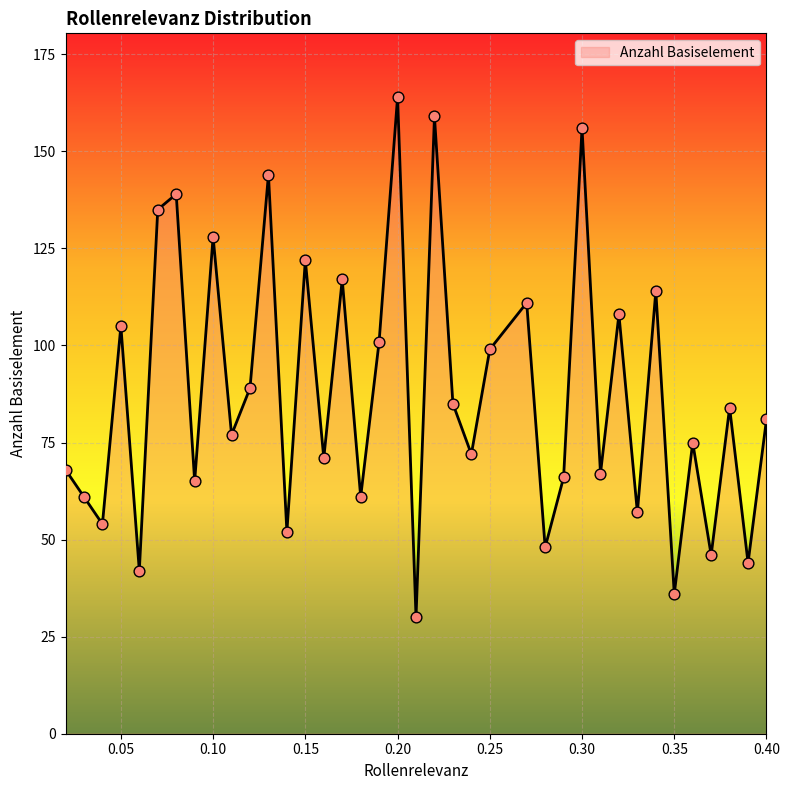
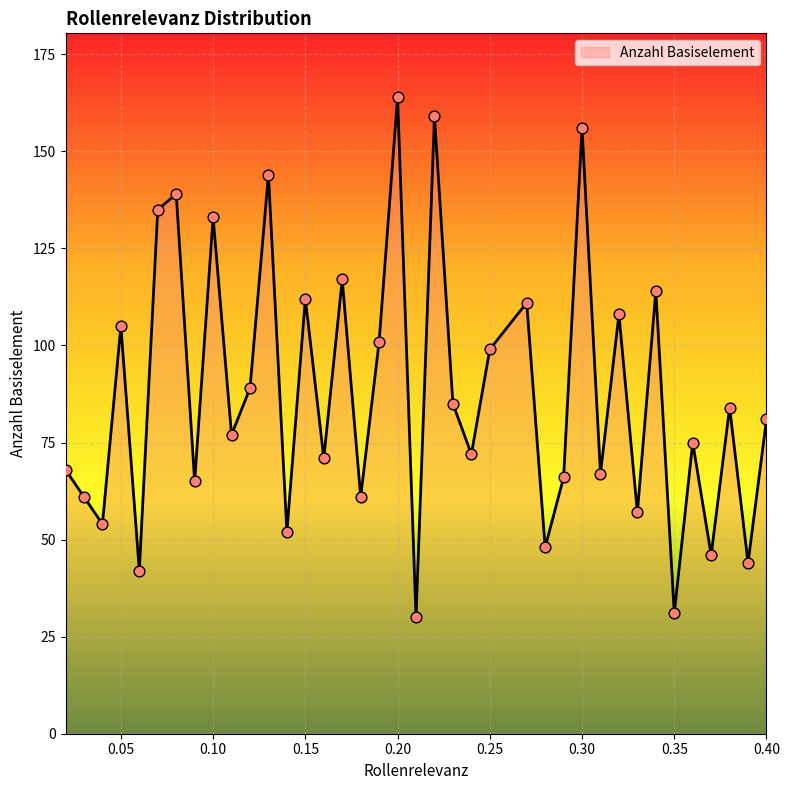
0.10: 128 -> 133
0.15: 122 -> 112
0.35: 36 -> 31
